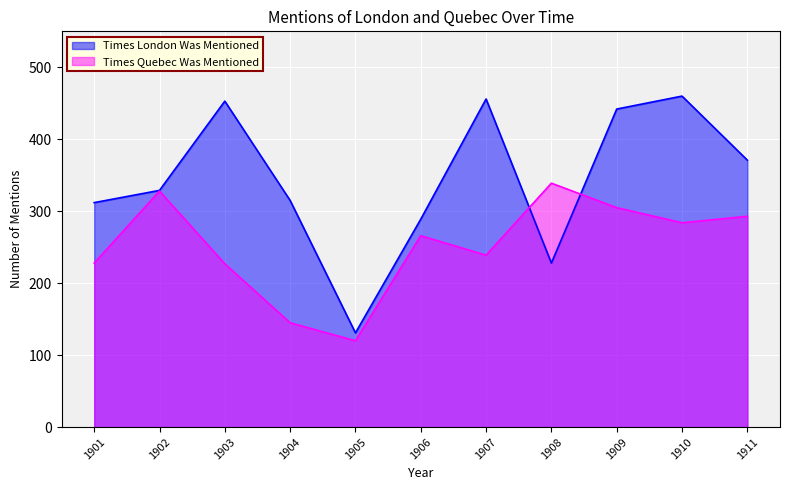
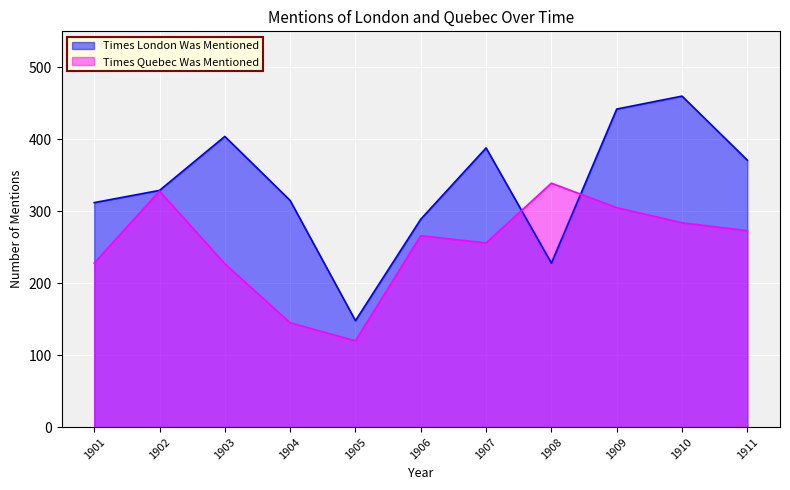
Times London Was Mentioned, 1903: 450 -> 400
Times London Was Mentioned, 1905: 130 -> 150
Times London Was Mentioned, 1907: 460 -> 390
Times Quebec Was Mentioned, 1907: 240 -> 260
Times Quebec Was Mentioned, 1911: 290 -> 270
